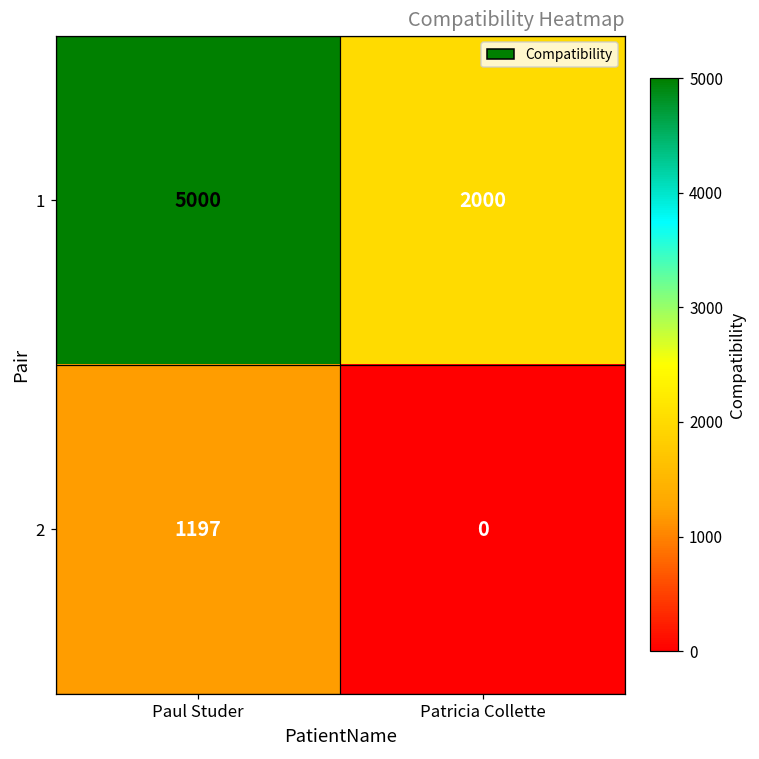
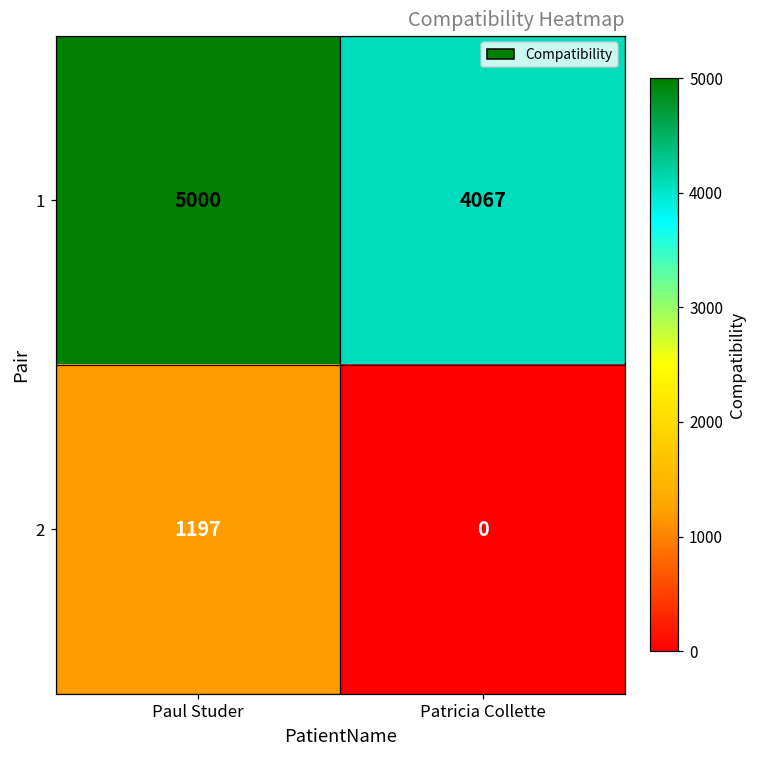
1, Patricia Collette: 2000 -> 4067
